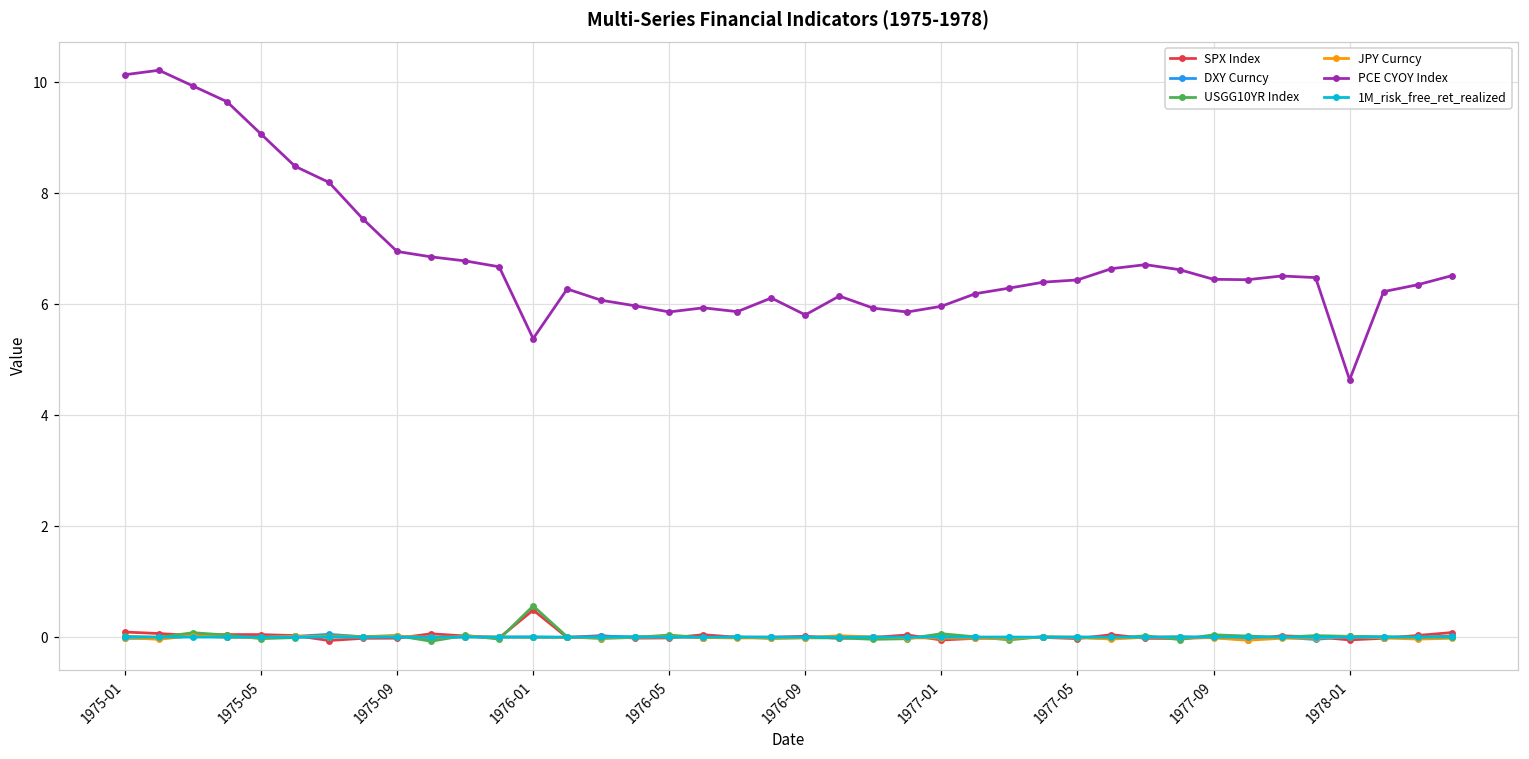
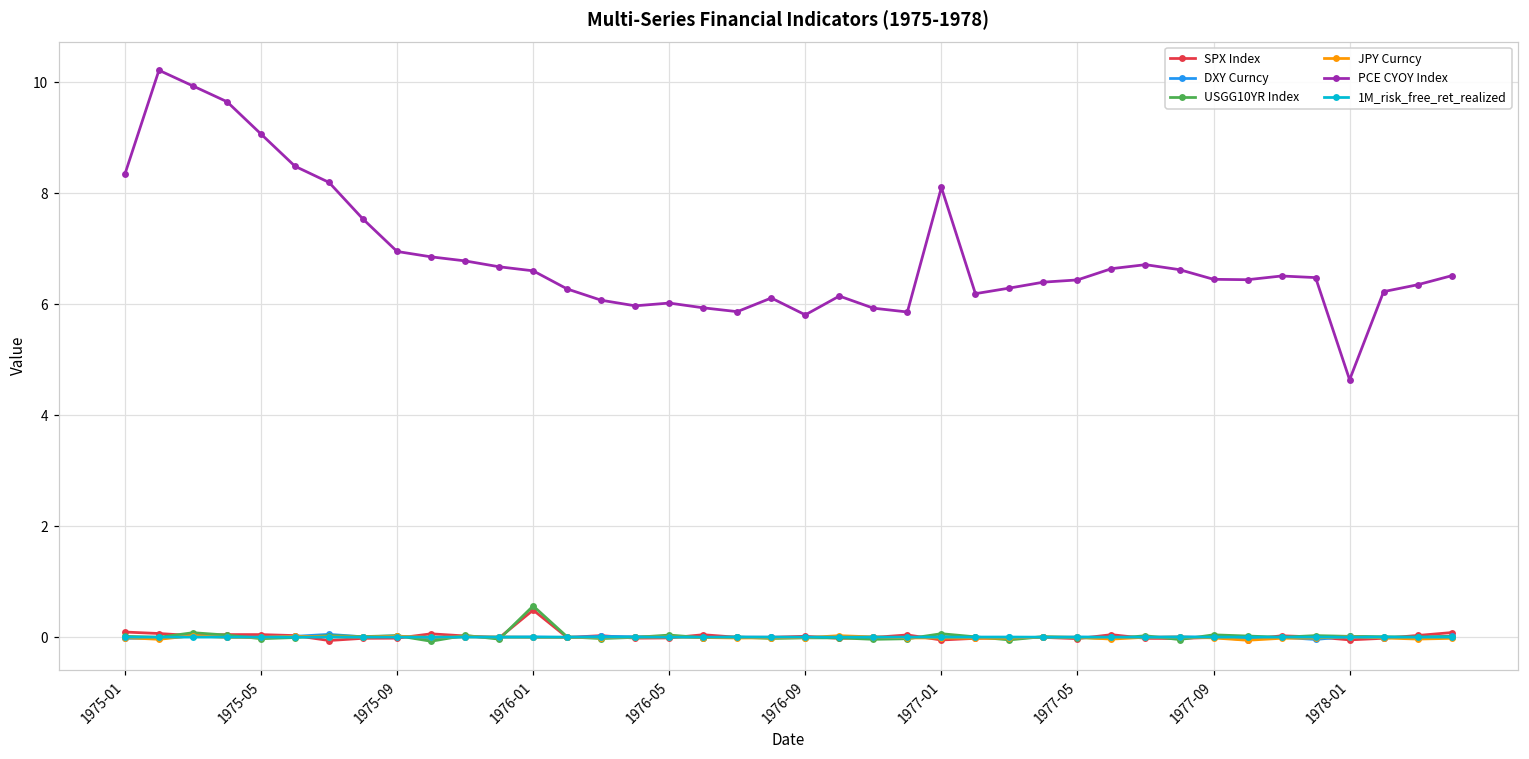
PCE CYOY Index, 1975-01: 10.1 -> 8.4
PCE CYOY Index, 1976-01: 5.4 -> 6.6
PCE CYOY Index, 1976-05: 5.9 -> 6.0
PCE CYOY Index, 1977-01: 6.0 -> 8.1
